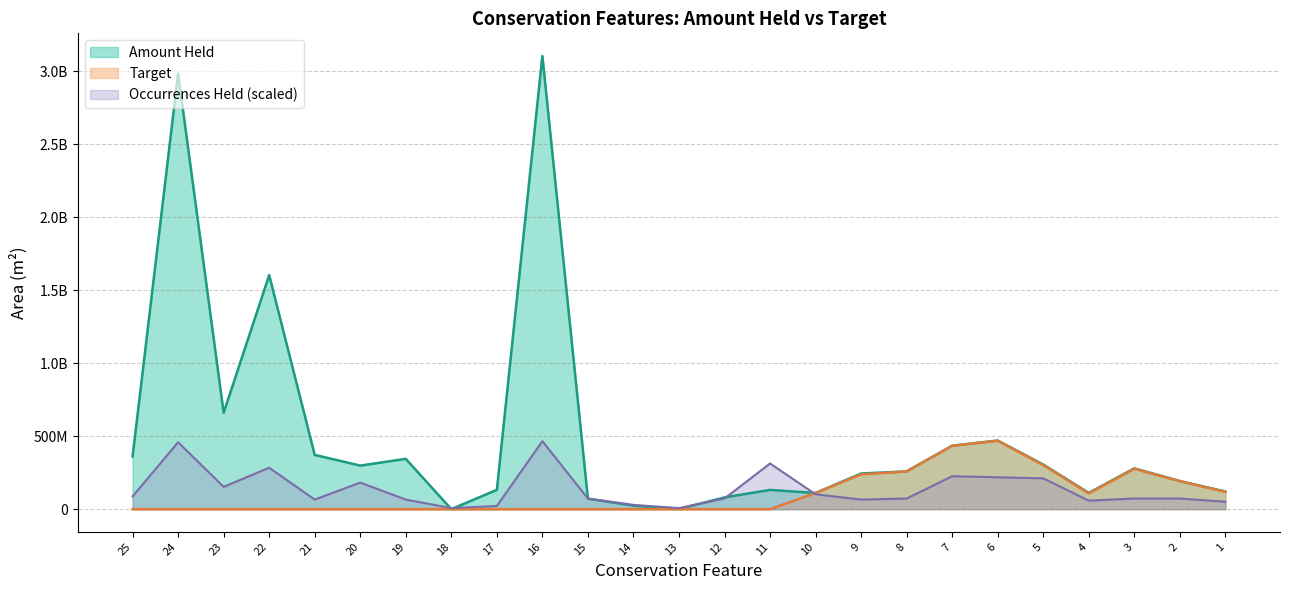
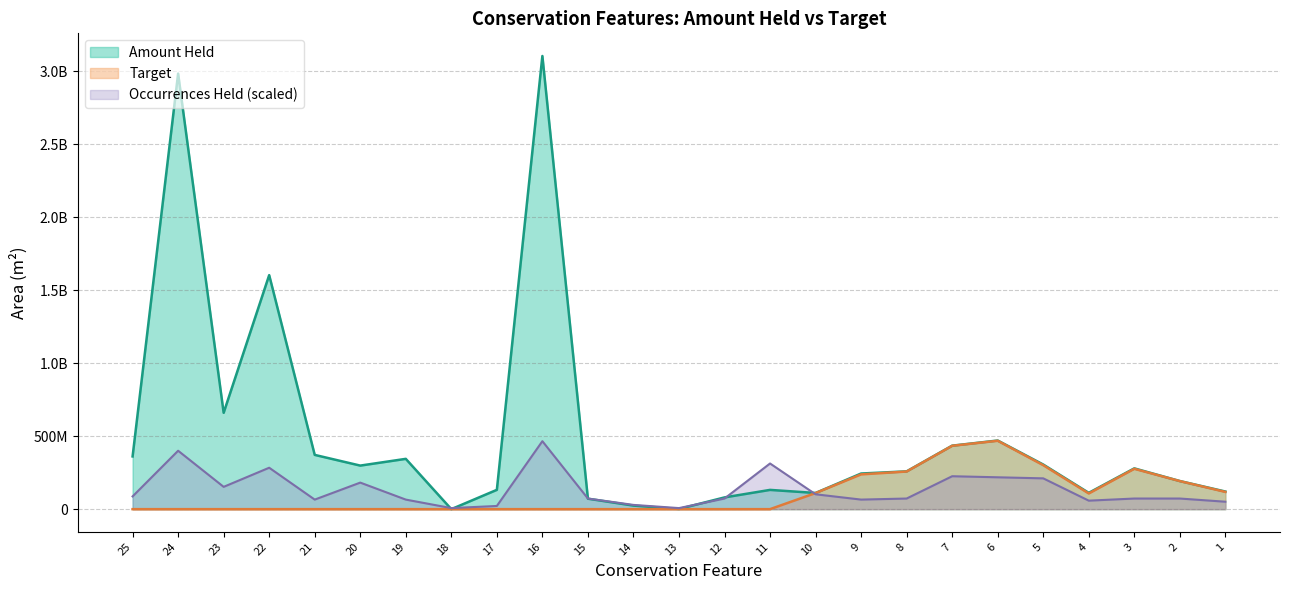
Occurrences Held (scaled), 24: 460000000 -> 400000000
